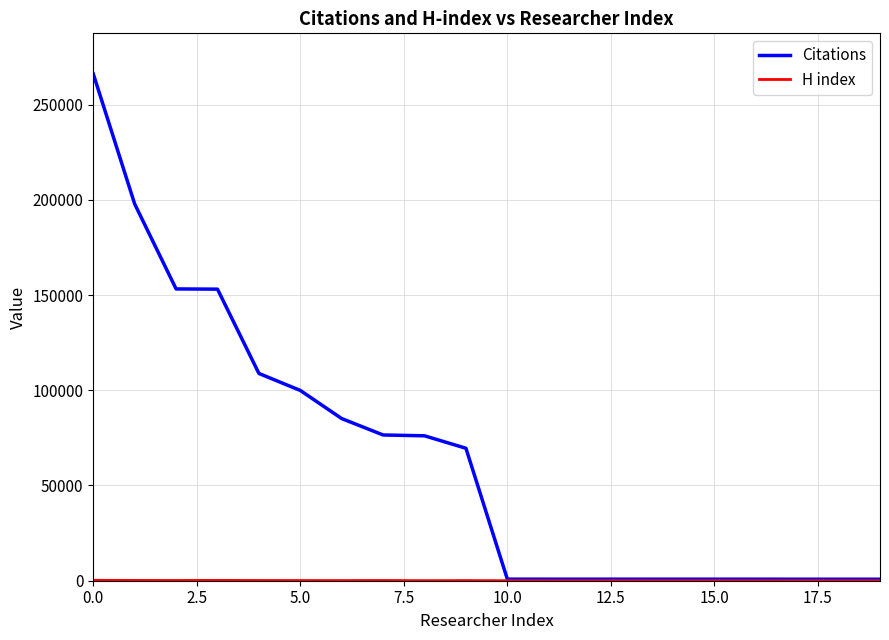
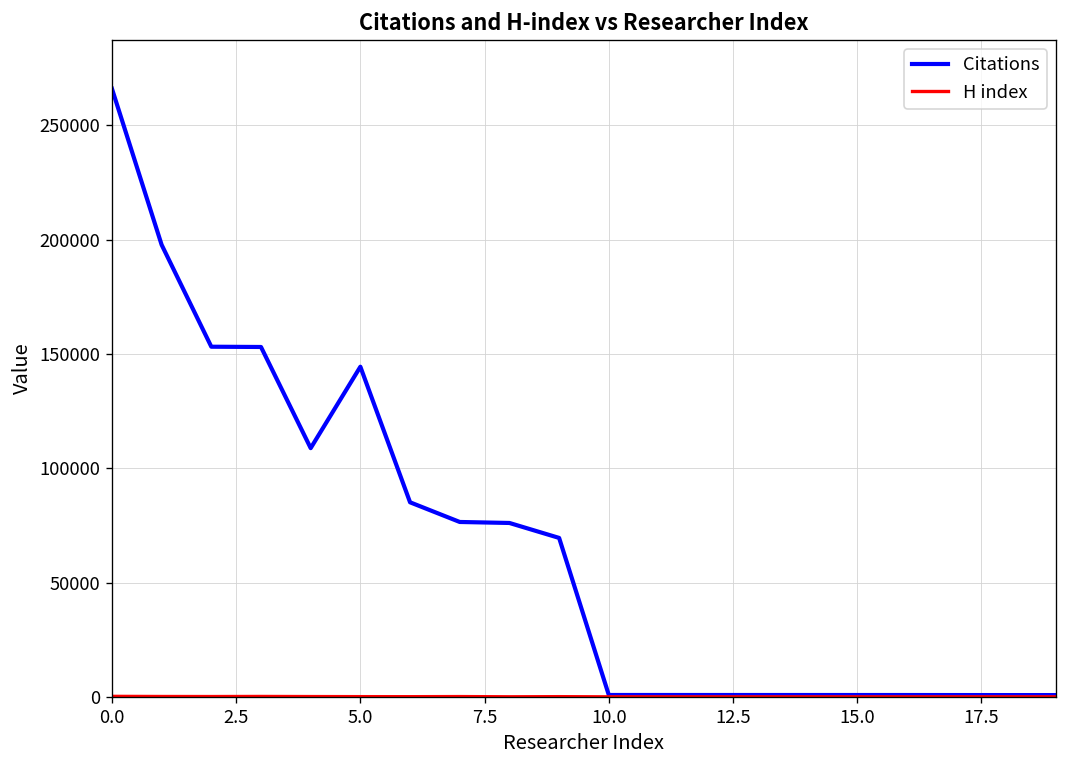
Citations, 5.0: 100000 -> 144000
